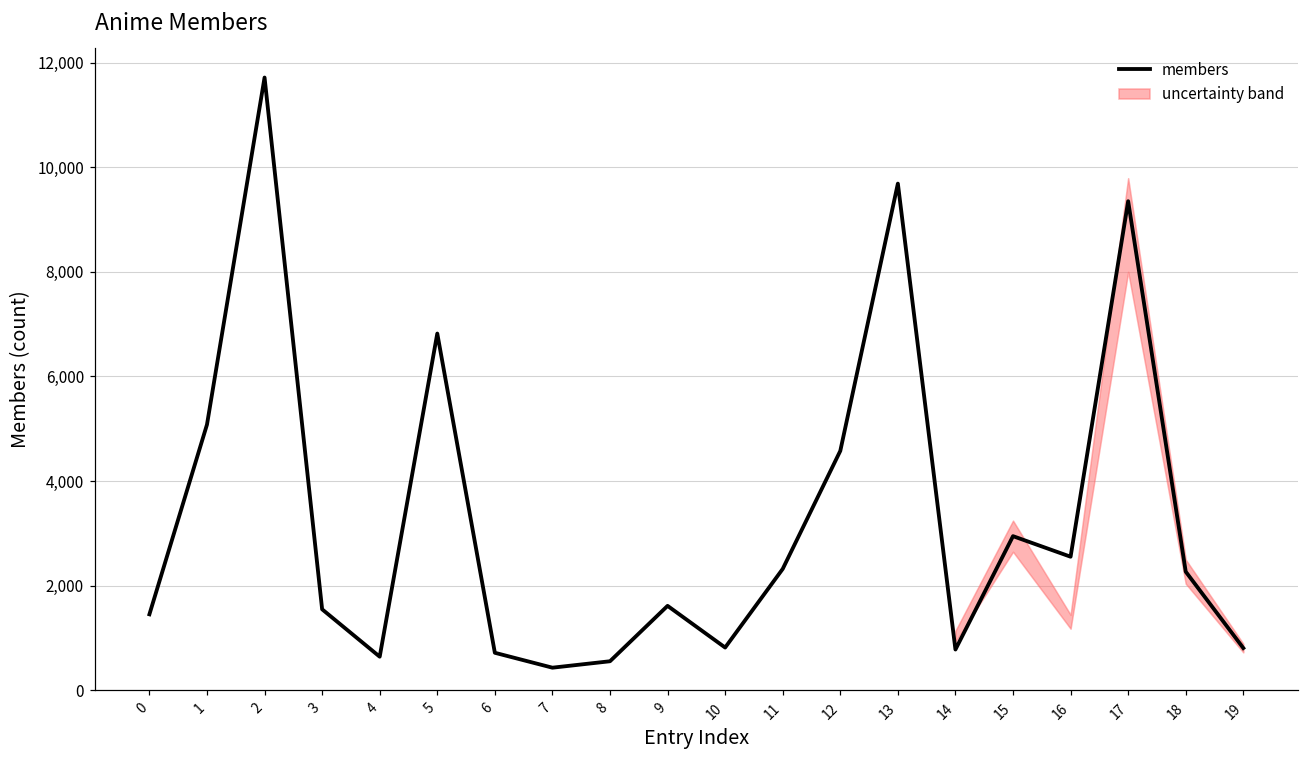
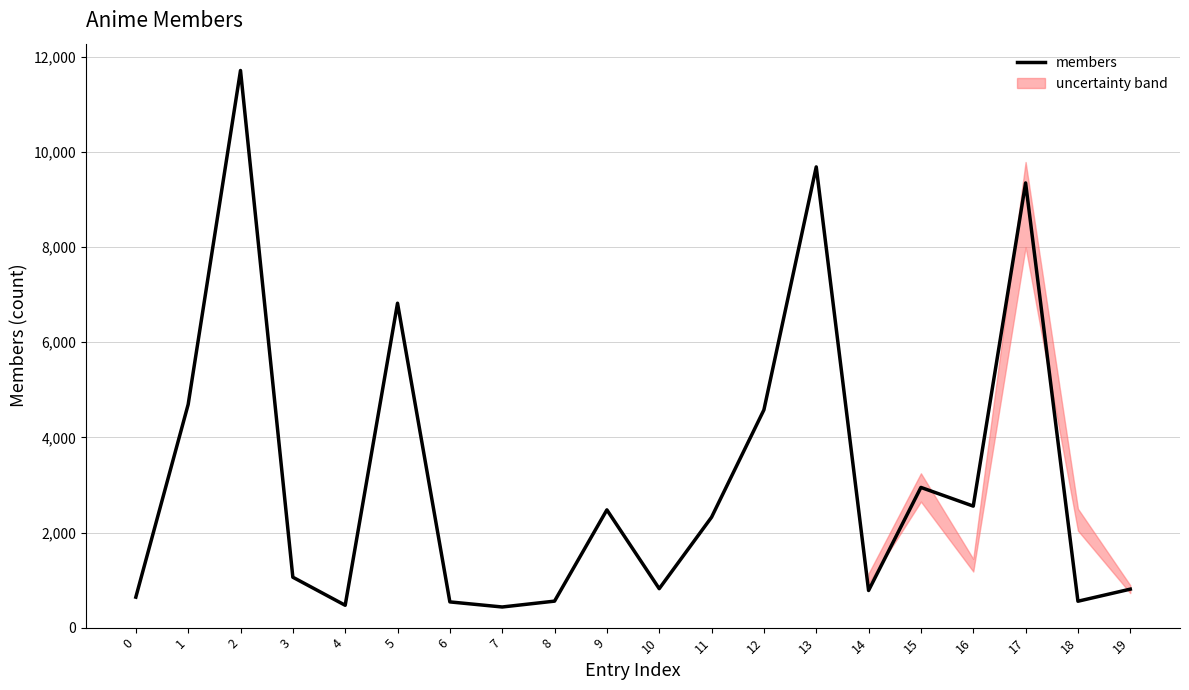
members, 0: 1,500 -> 600
members, 1: 5,100 -> 4,700
members, 3: 1,600 -> 1,100
members, 4: 600 -> 500
members, 6: 700 -> 500
members, 9: 1,600 -> 2,500
members, 18: 2,300 -> 600
